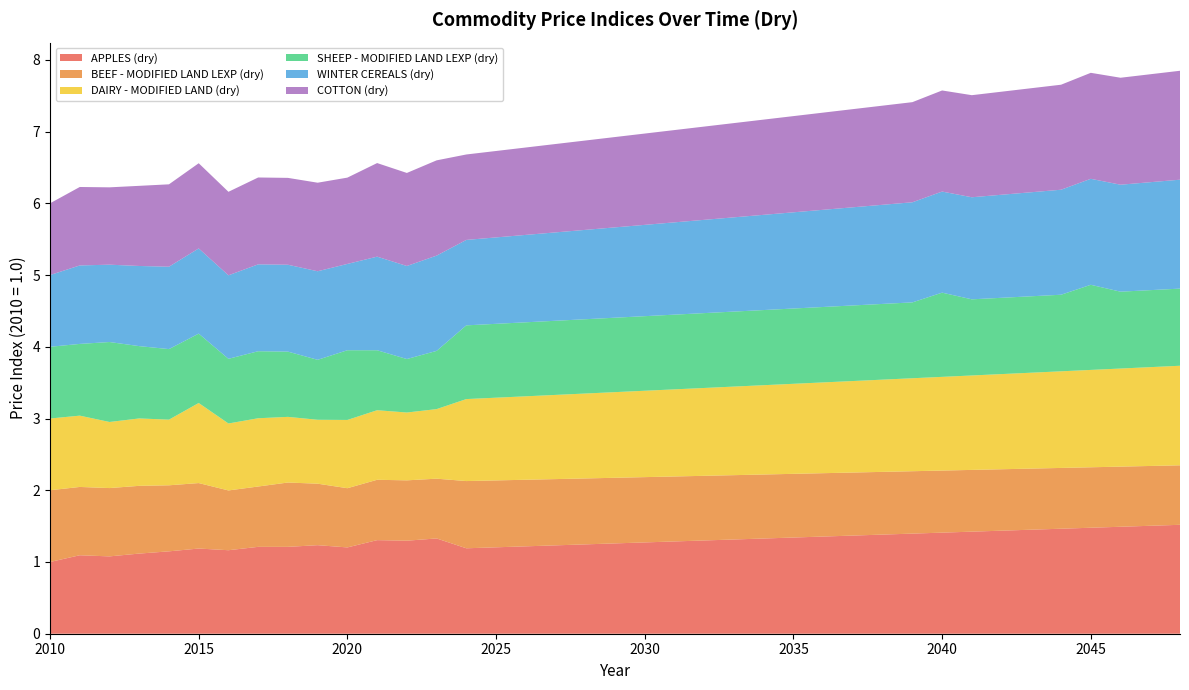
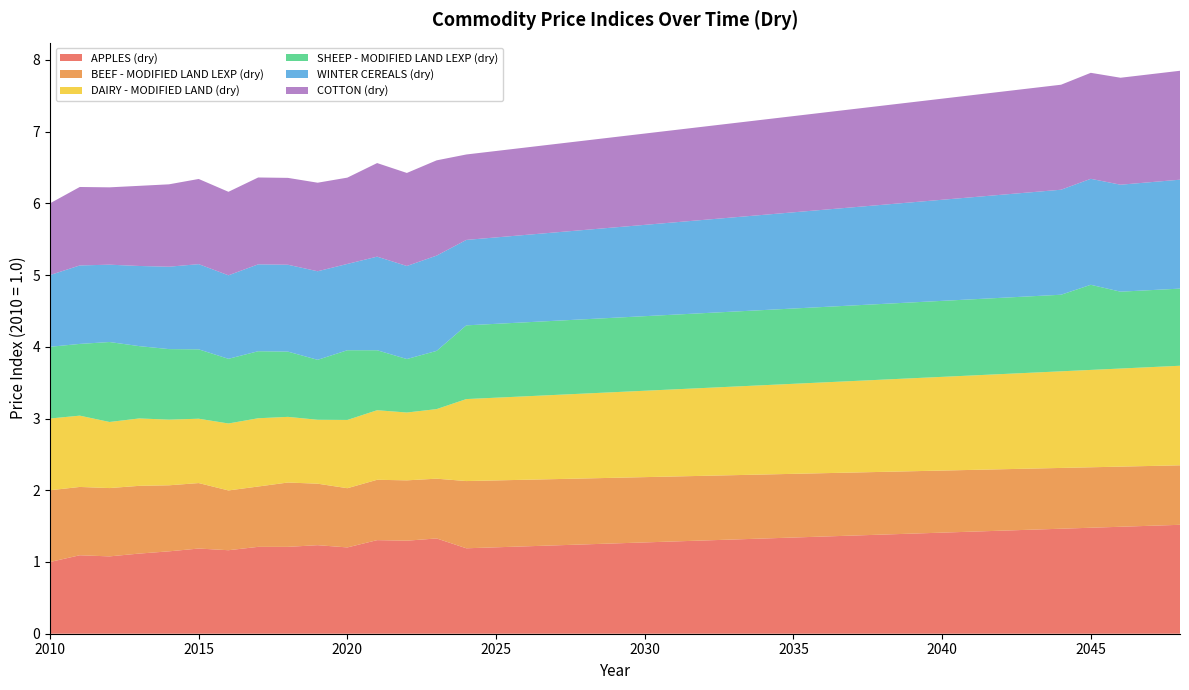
DAIRY - MODIFIED LAND (dry), 2015: 1.1 -> 0.9
SHEEP - MODIFIED LAND LEXP (dry), 2040: 1.2 -> 1.1
